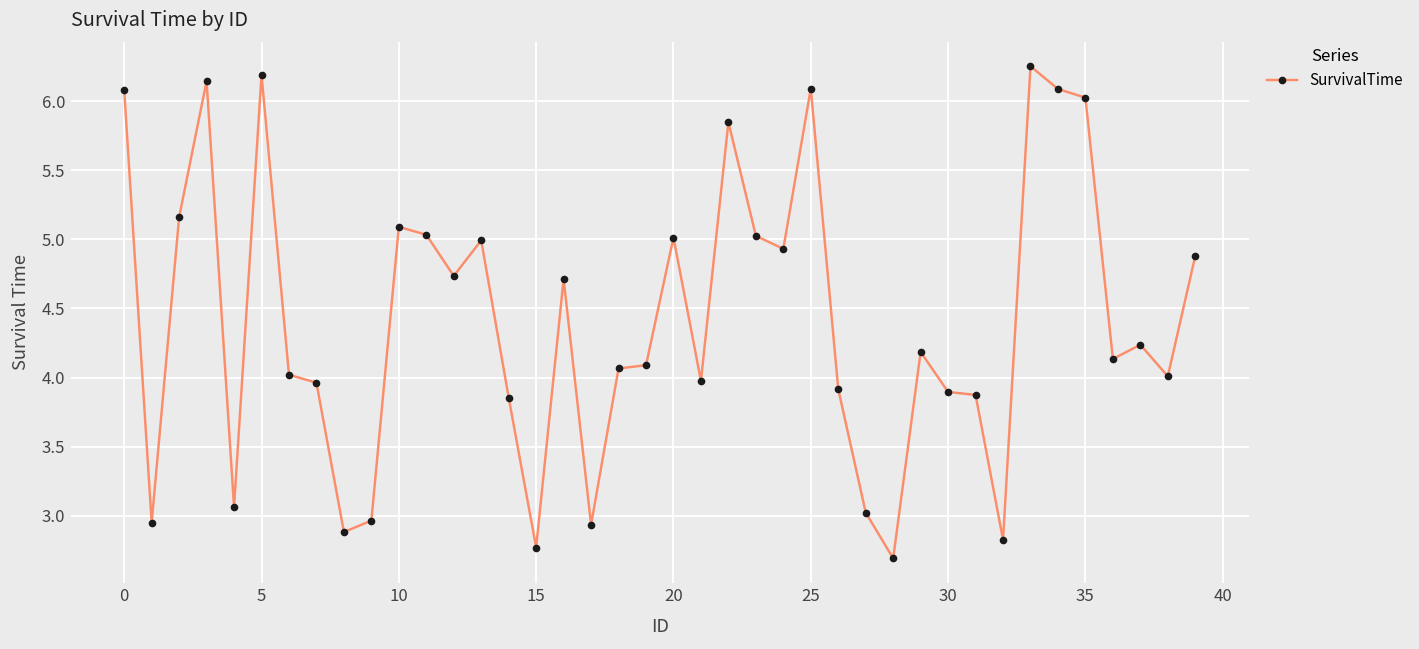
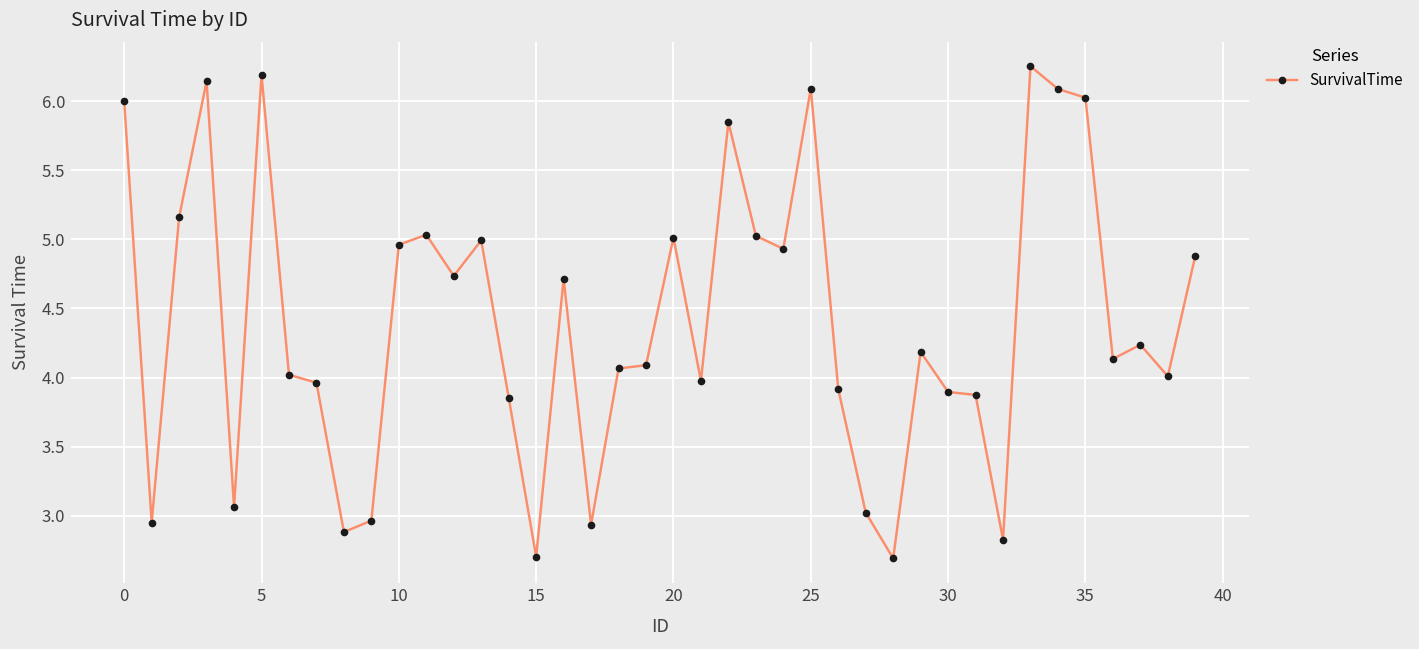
0: 6.08 -> 6.00
10: 5.09 -> 4.96
15: 2.77 -> 2.70
